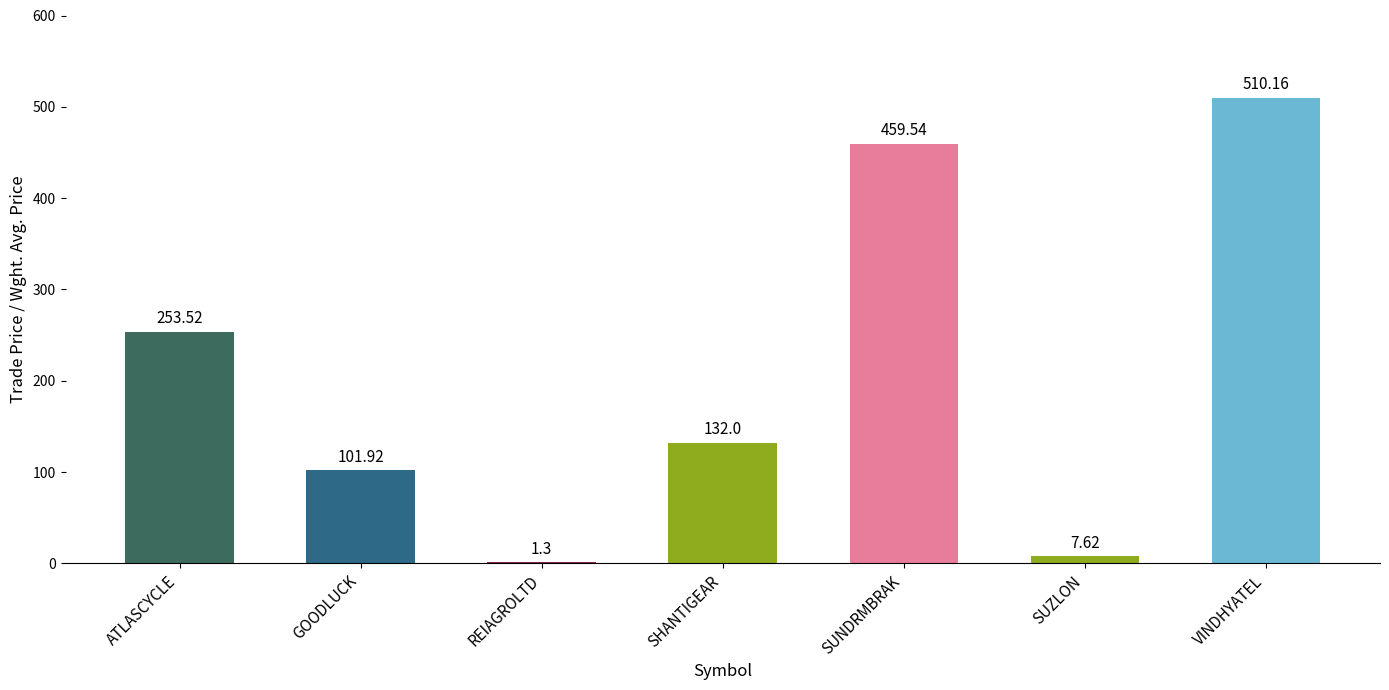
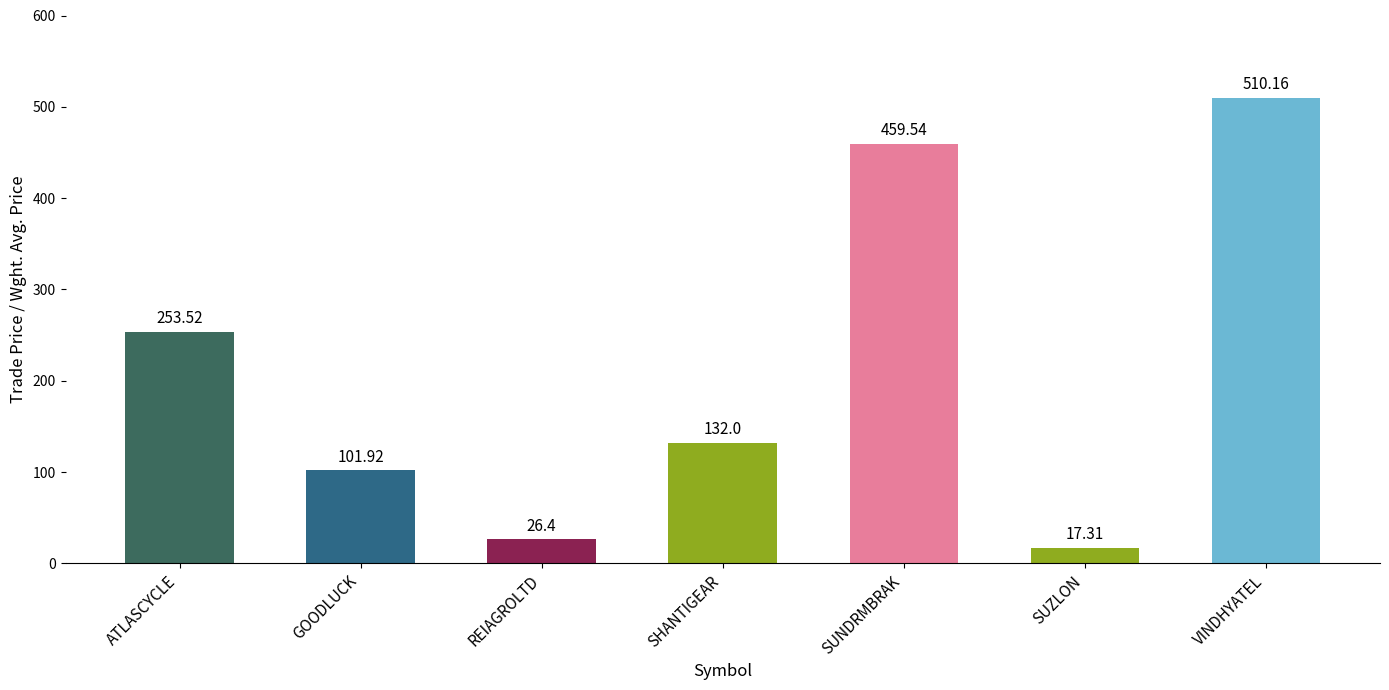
REIAGROLTD: 1.3 -> 26.4
SUZLON: 7.62 -> 17.31
